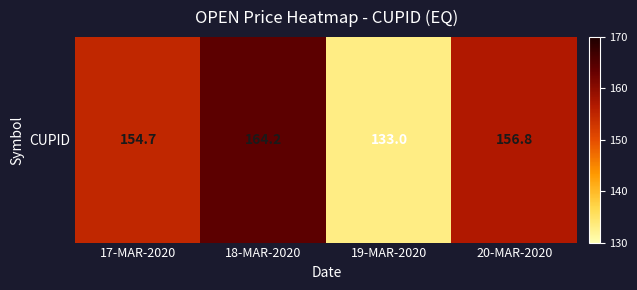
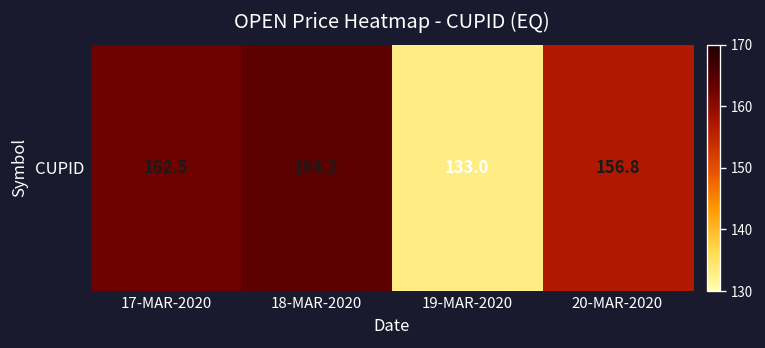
CUPID, 17-MAR-2020: 154.7 -> 162.5
